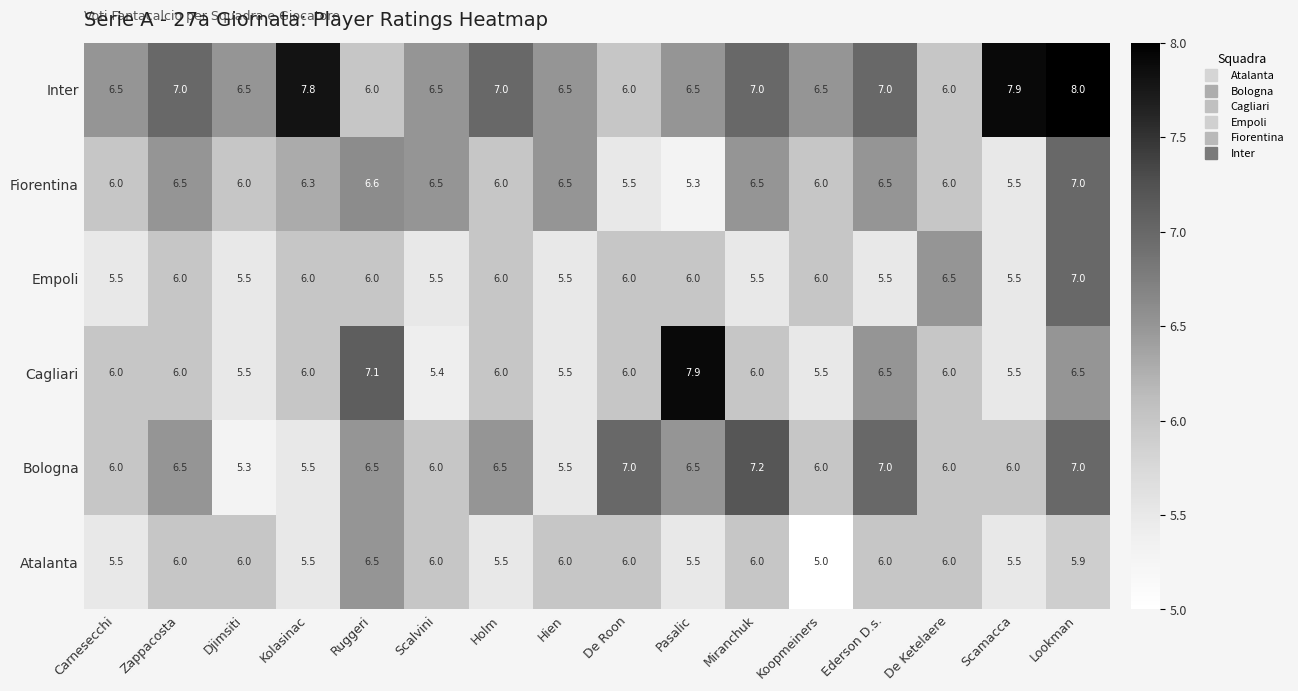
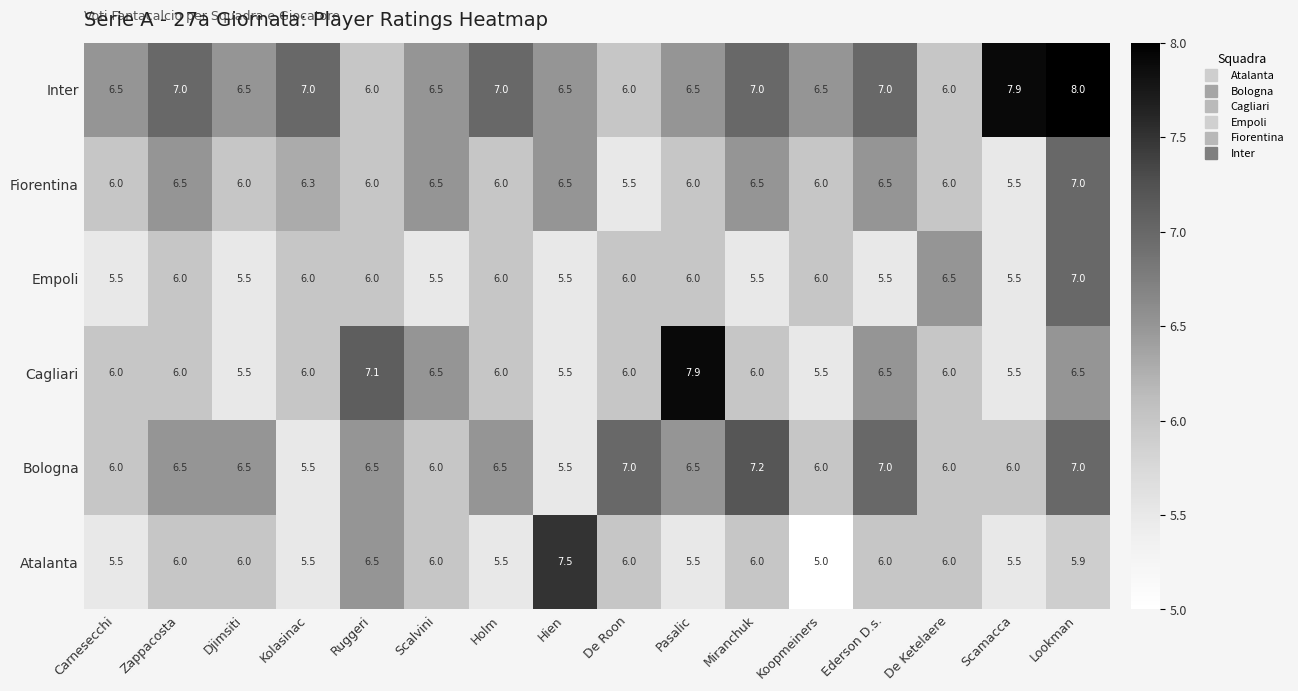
Inter, Kolasinac: 7.8 -> 7.0
Fiorentina, Ruggeri: 6.6 -> 6.0
Fiorentina, Pasalic: 5.3 -> 6.0
Cagliari, Scalvini: 5.4 -> 6.5
Bologna, Djimsiti: 5.3 -> 6.5
Atalanta, Hien: 6.0 -> 7.5
